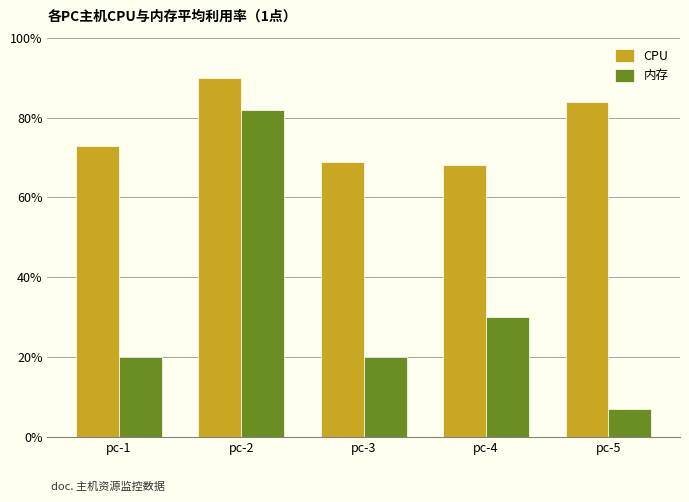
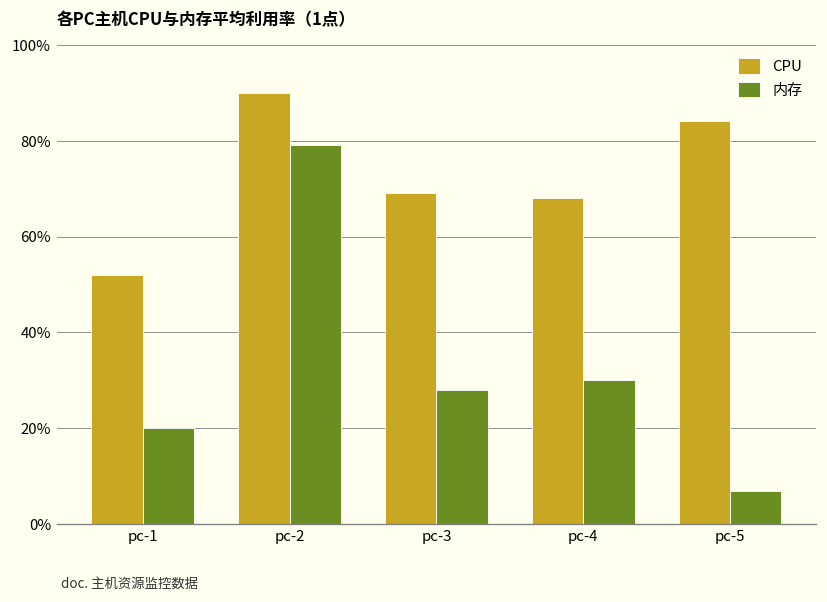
CPU, pc-1: 73% -> 52%
内存, pc-2: 82% -> 79%
内存, pc-3: 20% -> 28%
